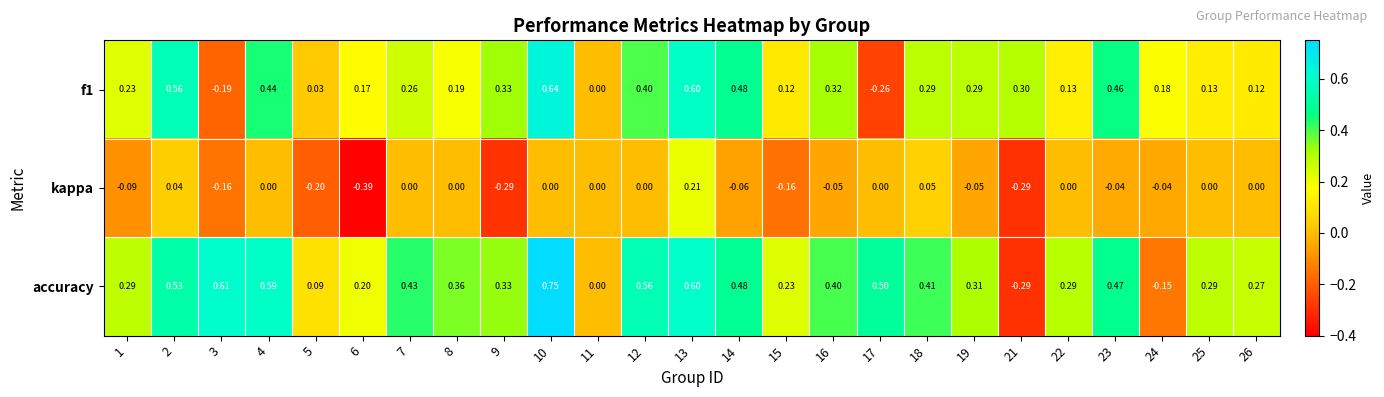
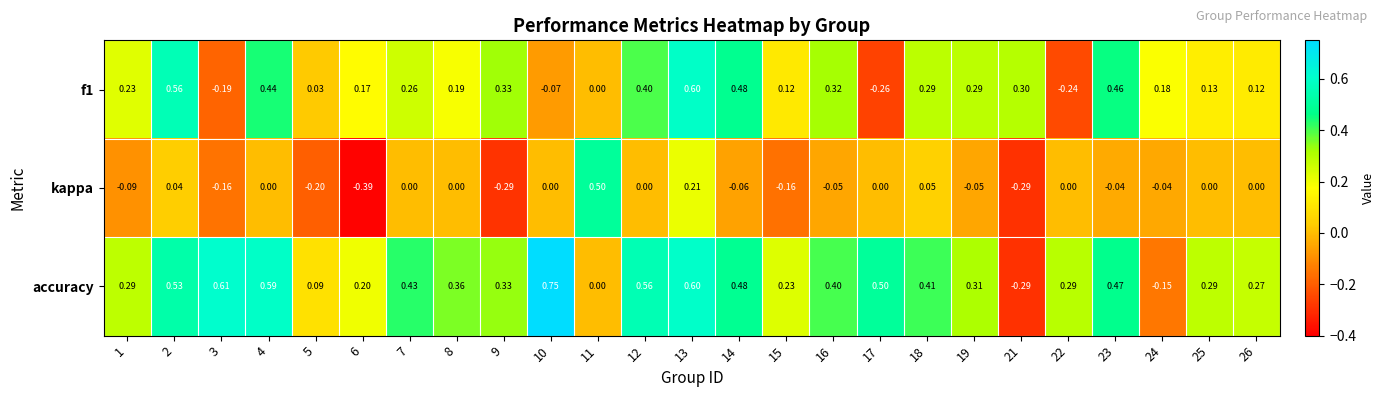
f1, 10: 0.64 -> -0.07
f1, 22: 0.13 -> -0.24
kappa, 11: 0.00 -> 0.50
